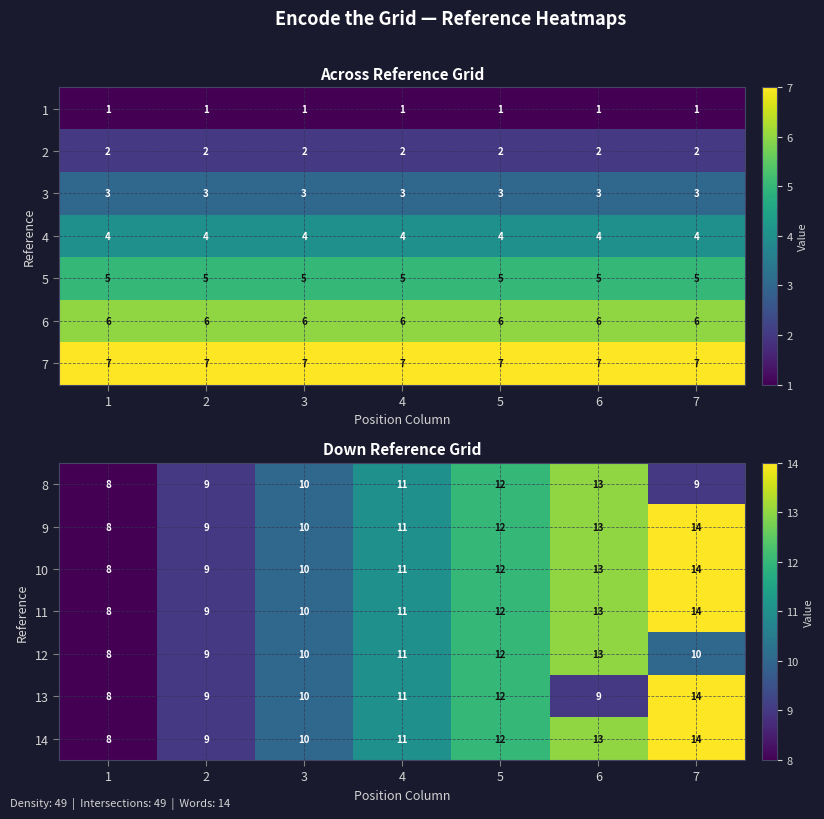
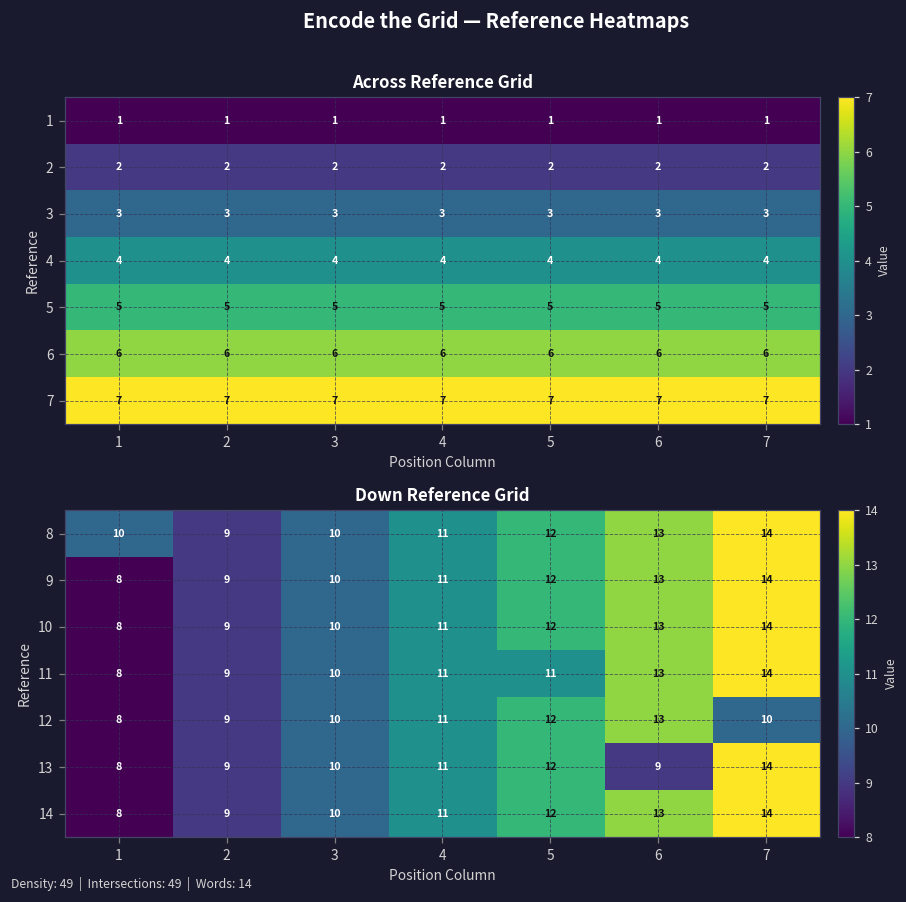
Down Reference Grid, 8, 1: 8 -> 10
Down Reference Grid, 8, 7: 9 -> 14
Down Reference Grid, 11, 5: 12 -> 11
